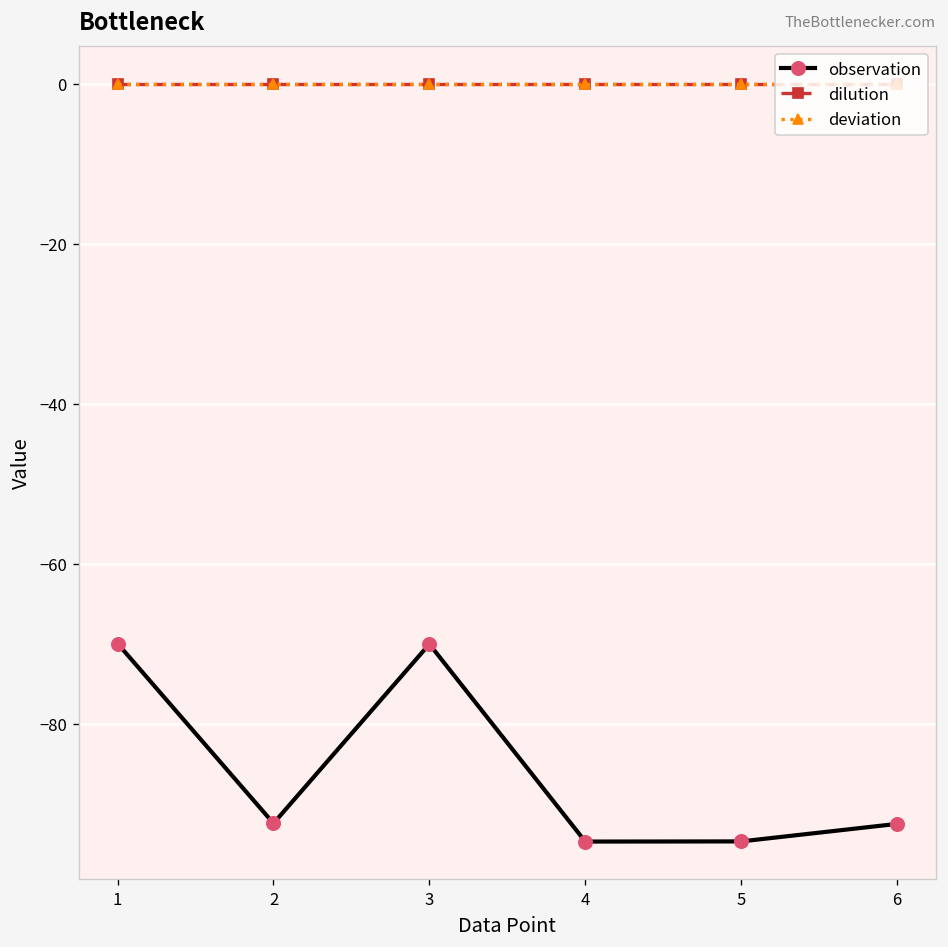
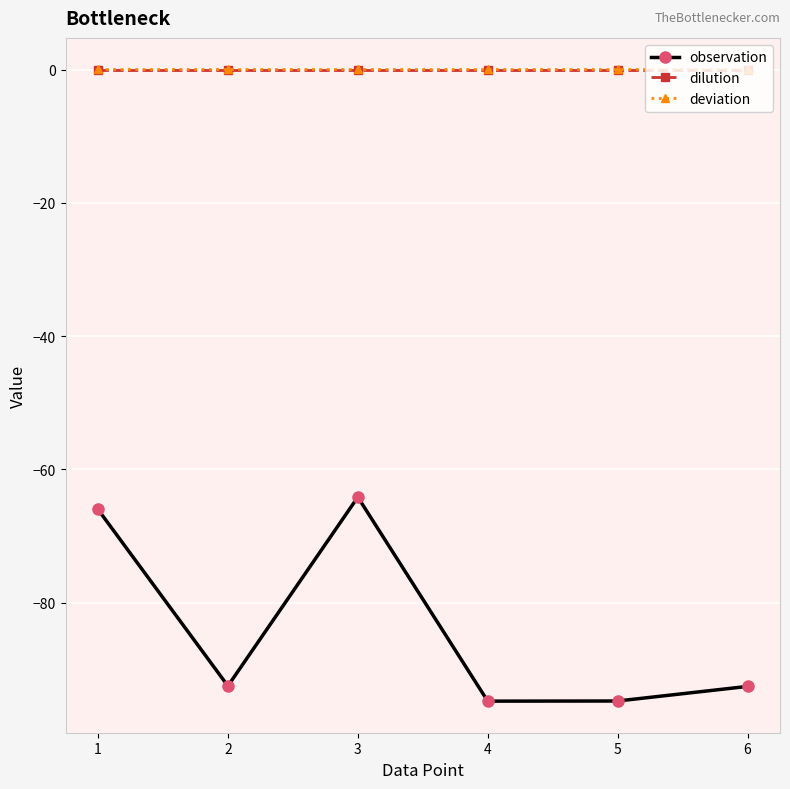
observation, 1: -70 -> -66
observation, 3: -70 -> -64
